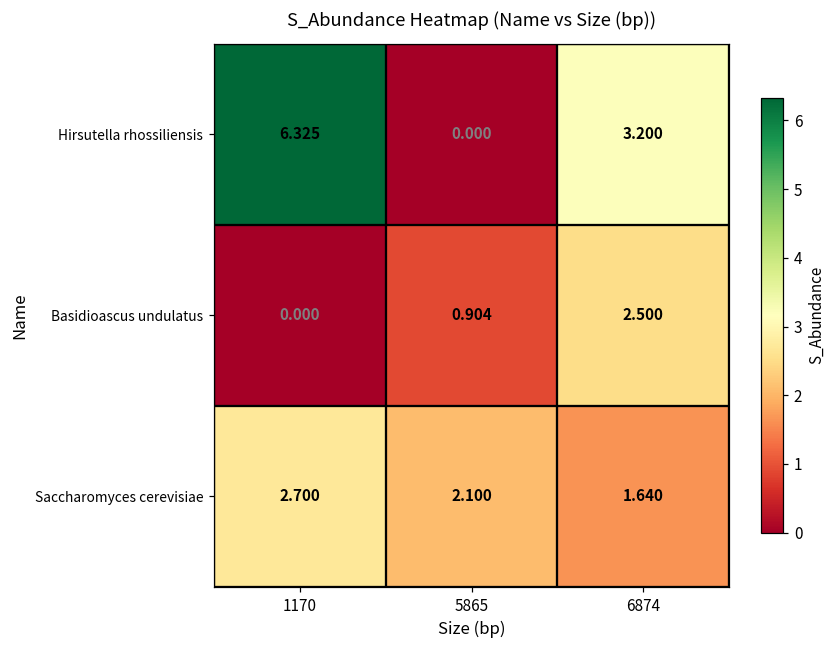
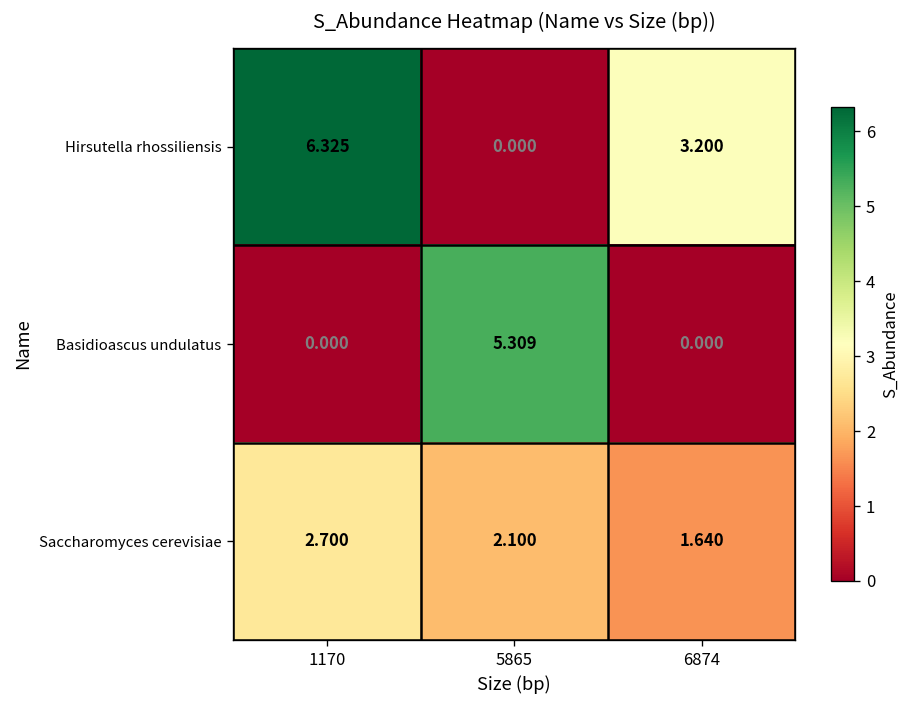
Basidioascus undulatus, 5865: 0.904 -> 5.309
Basidioascus undulatus, 6874: 2.500 -> 0.000
